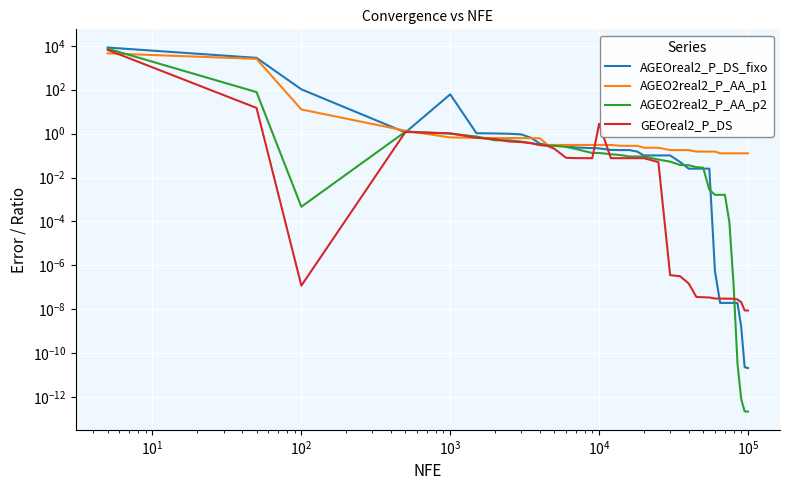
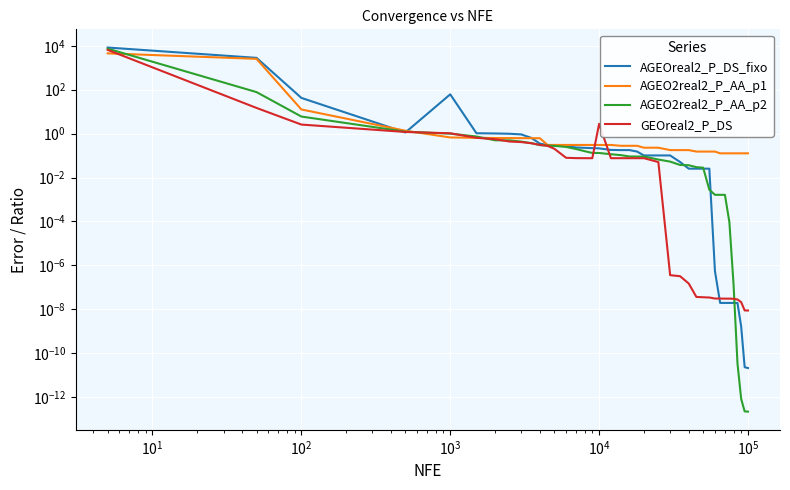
AGEOreal2_P_DS_fixo, 10^2: 100 -> 40
AGEO2real2_P_AA_p2, 10^2: 0.0005 -> 6
GEOreal2_P_DS, 10^2: 0.0000001 -> 3
